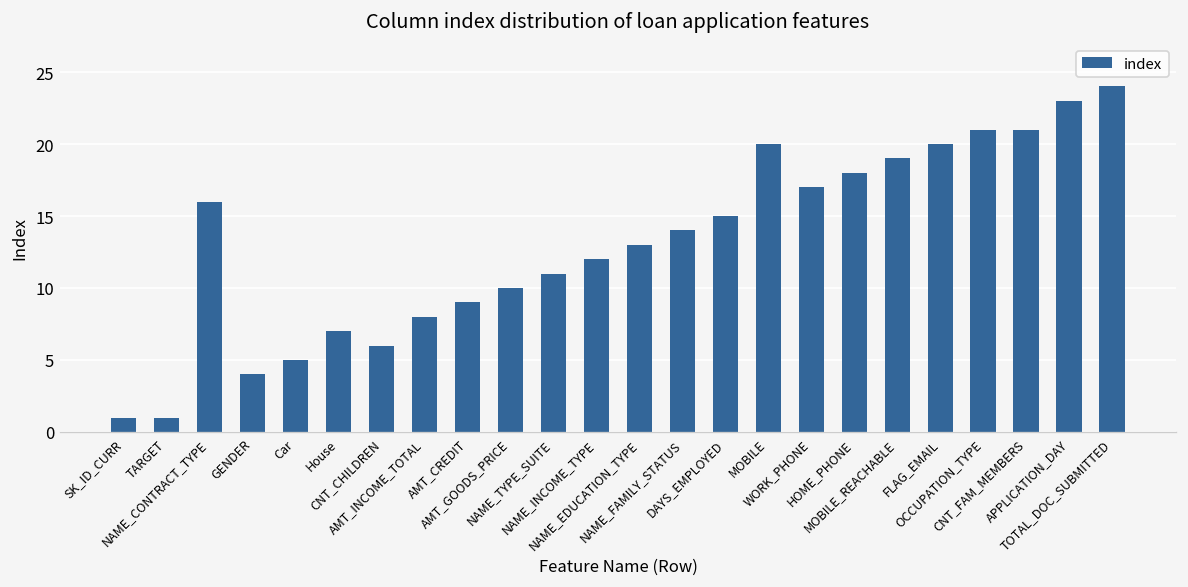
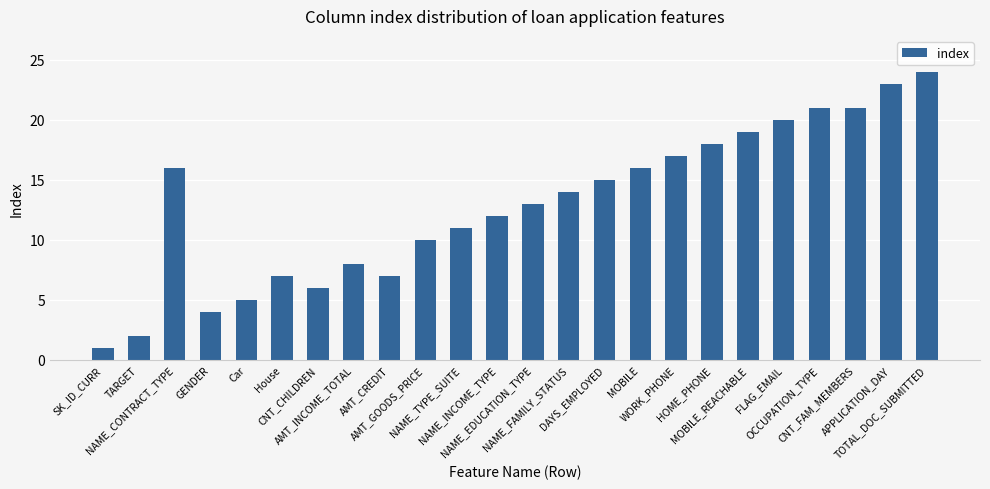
TARGET: 1 -> 2
AMT_CREDIT: 9 -> 7
MOBILE: 20 -> 16
